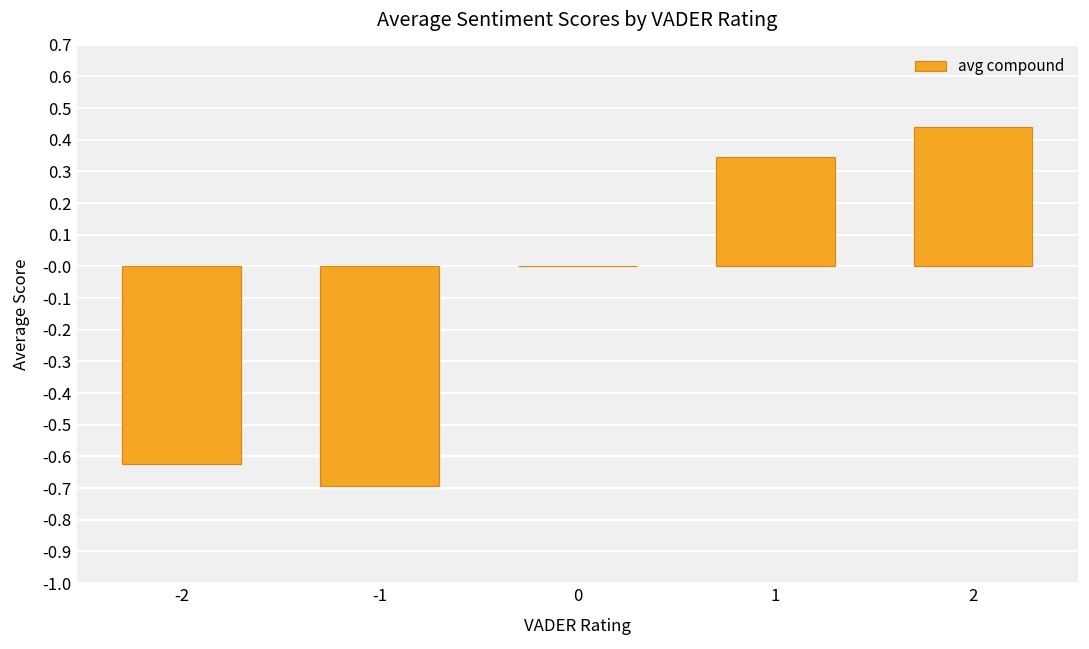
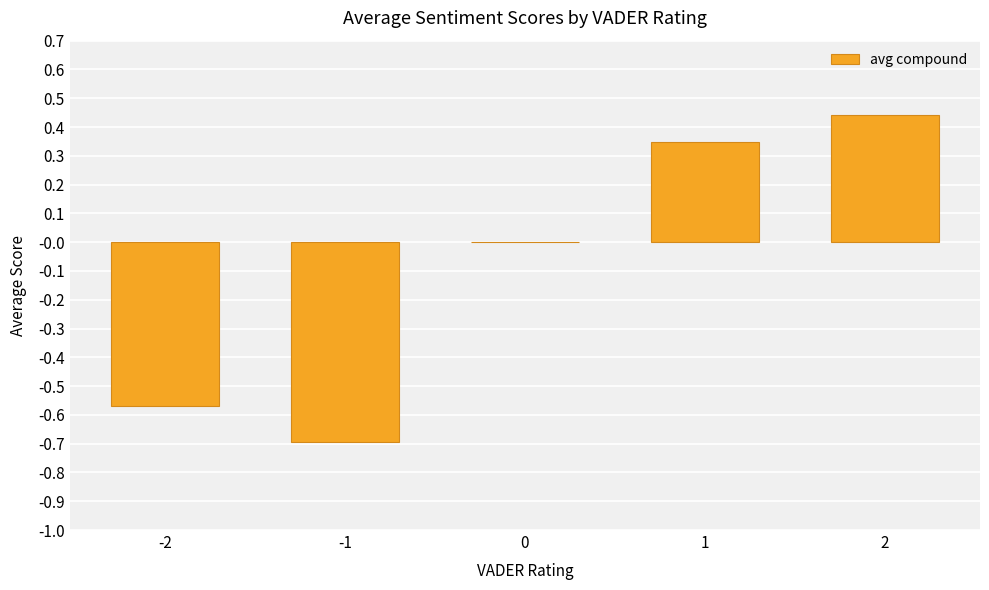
-2: -0.62 -> -0.57
